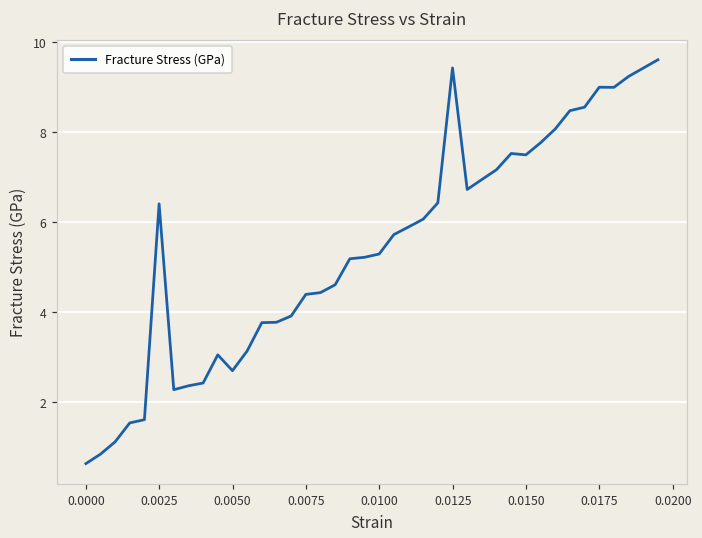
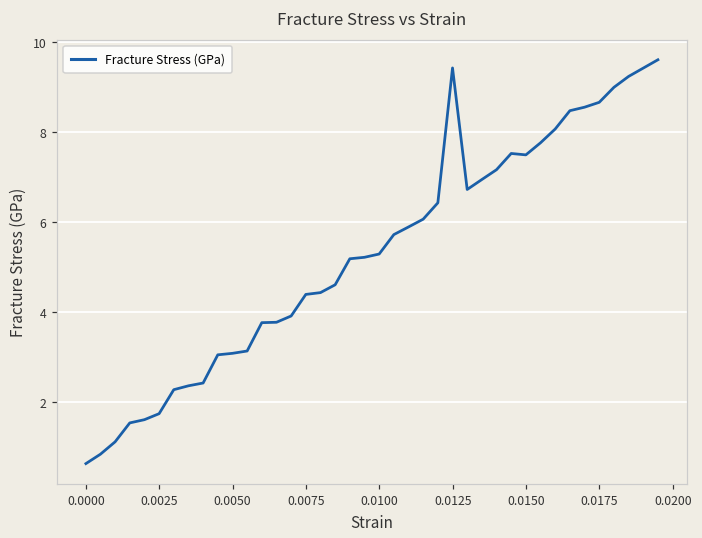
0.0025: 6.4 -> 1.8
0.0050: 2.7 -> 3.1
0.0175: 9.0 -> 8.7
